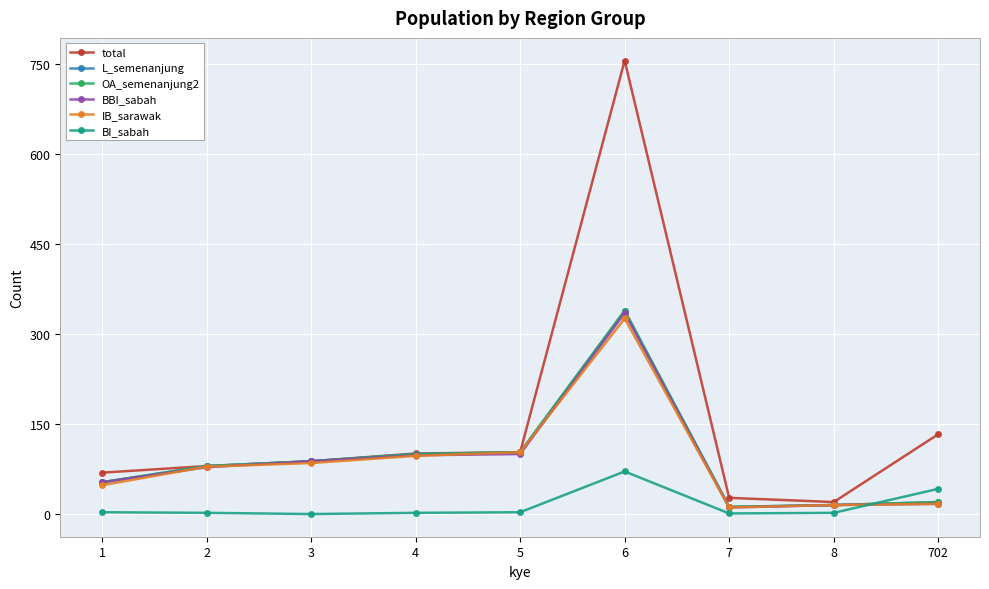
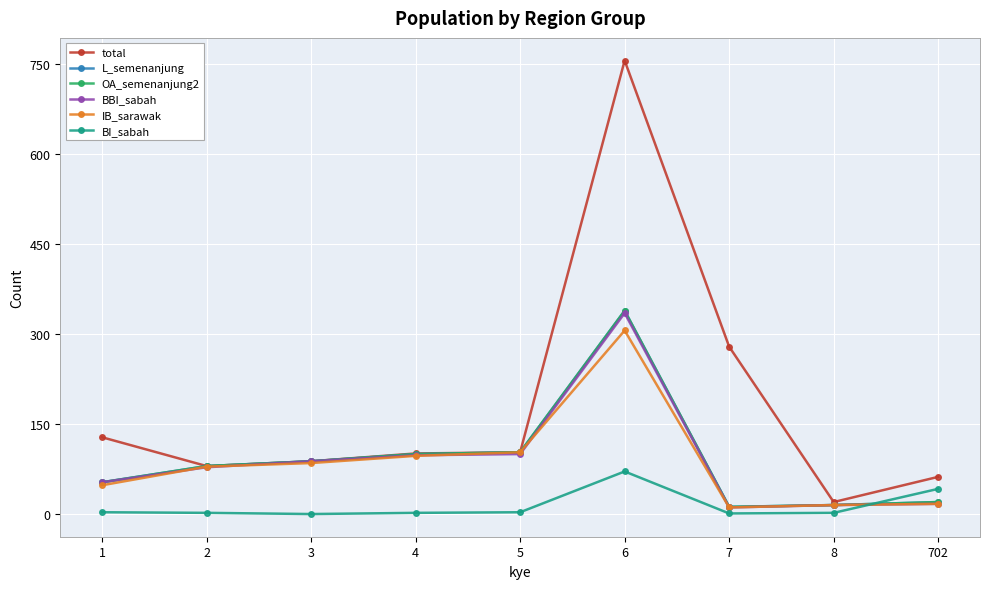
total, 1: 70 -> 130
IB_sarawak, 6: 330 -> 310
total, 7: 30 -> 280
total, 702: 130 -> 60
